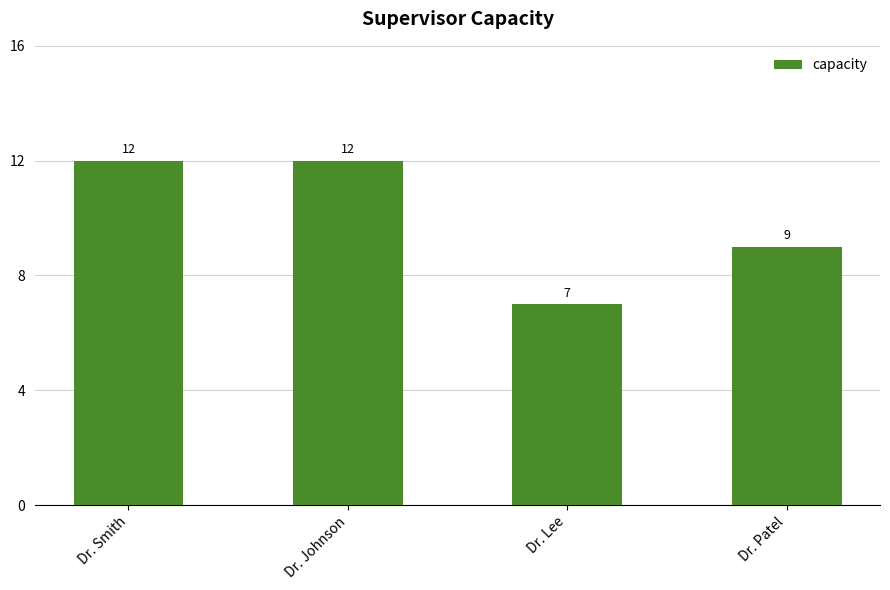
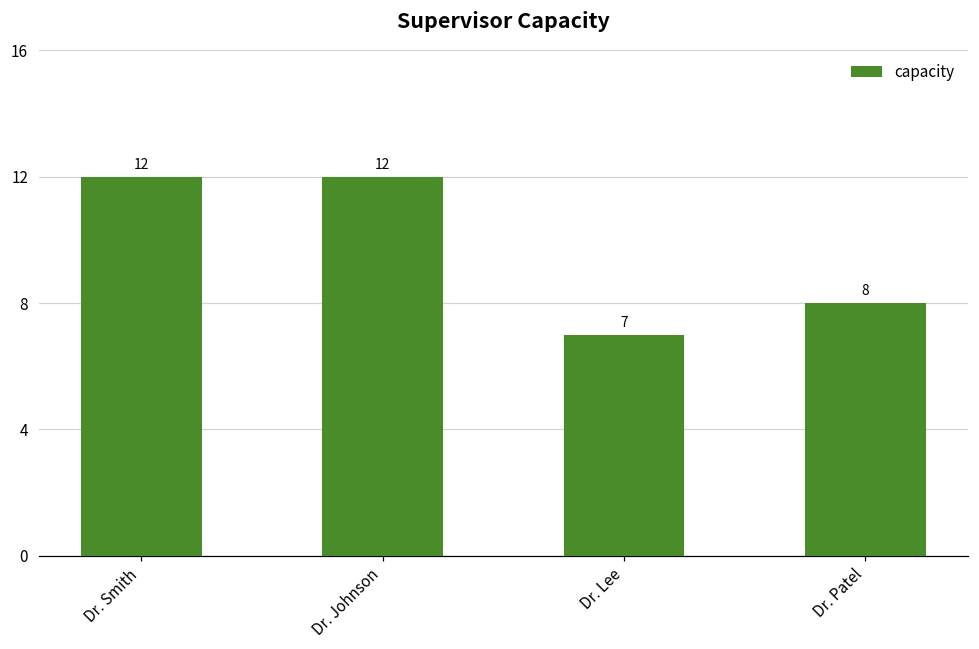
Dr. Patel: 9 -> 8
